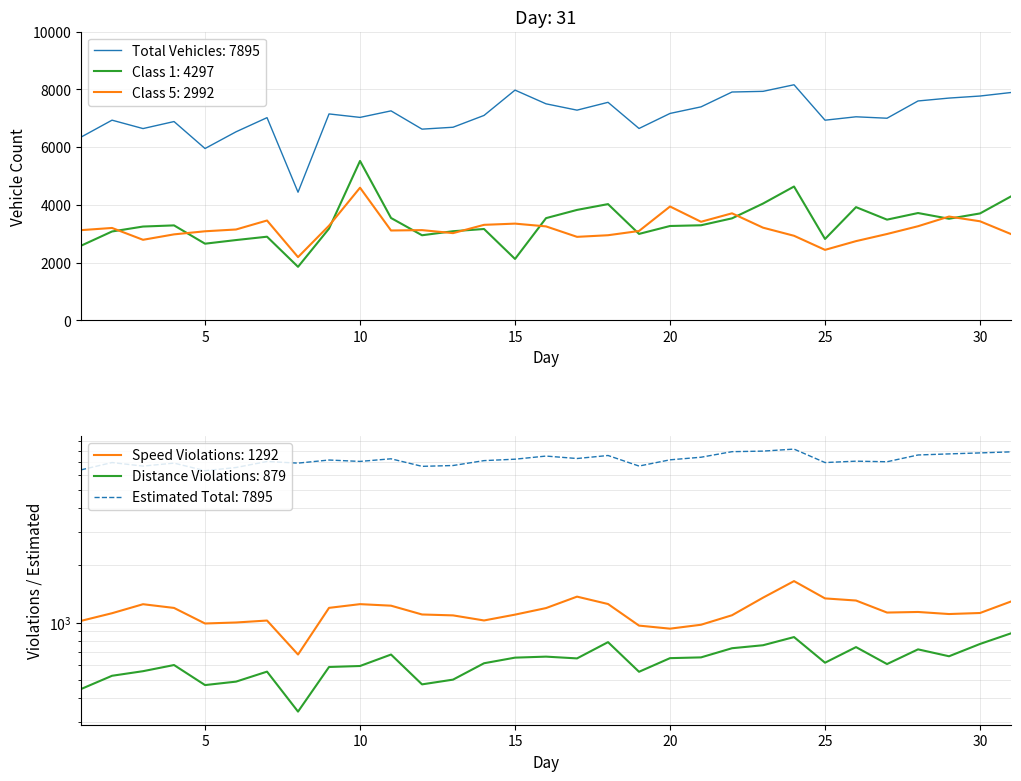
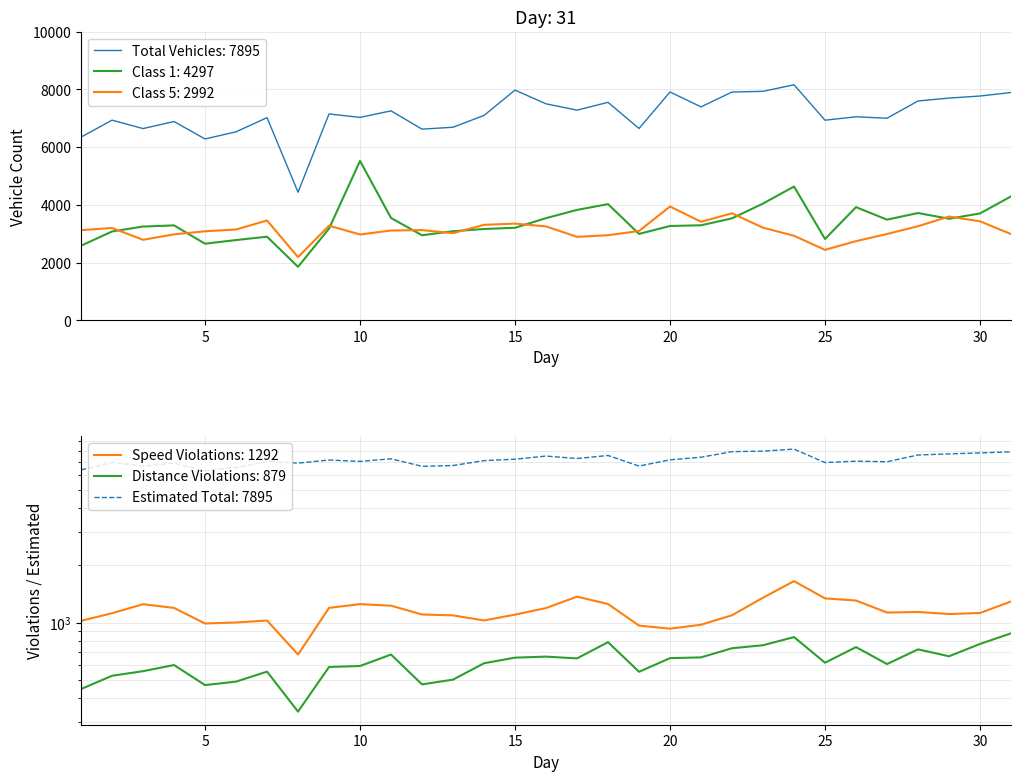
Day: 31, Total Vehicles: 7895, 5: 6000 -> 6300
Day: 31, Class 5: 2992, 10: 4600 -> 3000
Day: 31, Class 1: 4297, 15: 2100 -> 3200
Day: 31, Total Vehicles: 7895, 20: 7200 -> 7900
